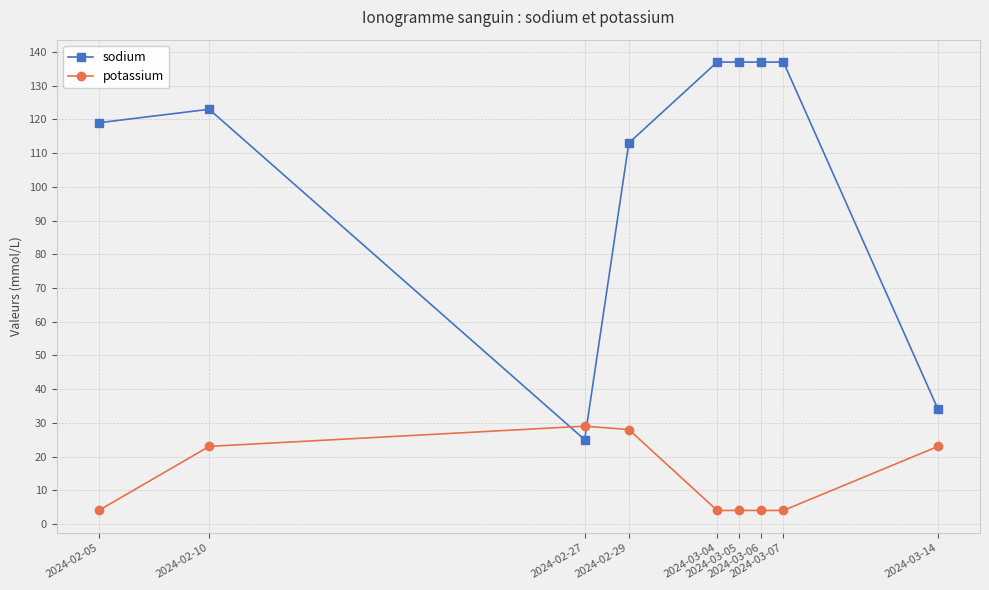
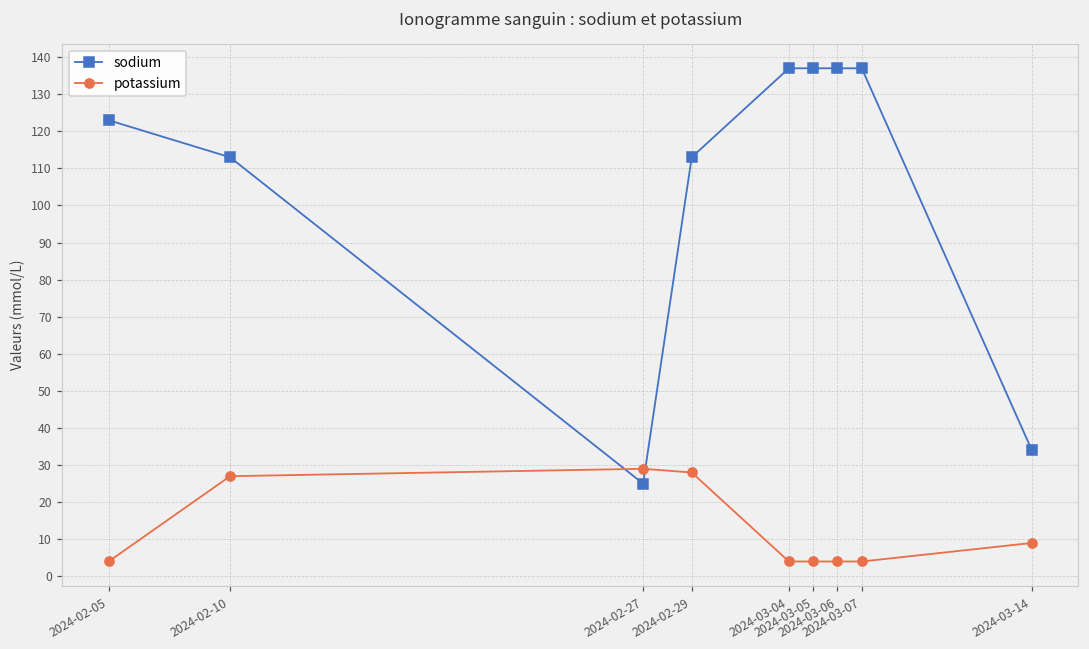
sodium, 2024-02-05: 119 -> 123
sodium, 2024-02-10: 123 -> 113
potassium, 2024-02-10: 23 -> 27
potassium, 2024-03-14: 23 -> 9
